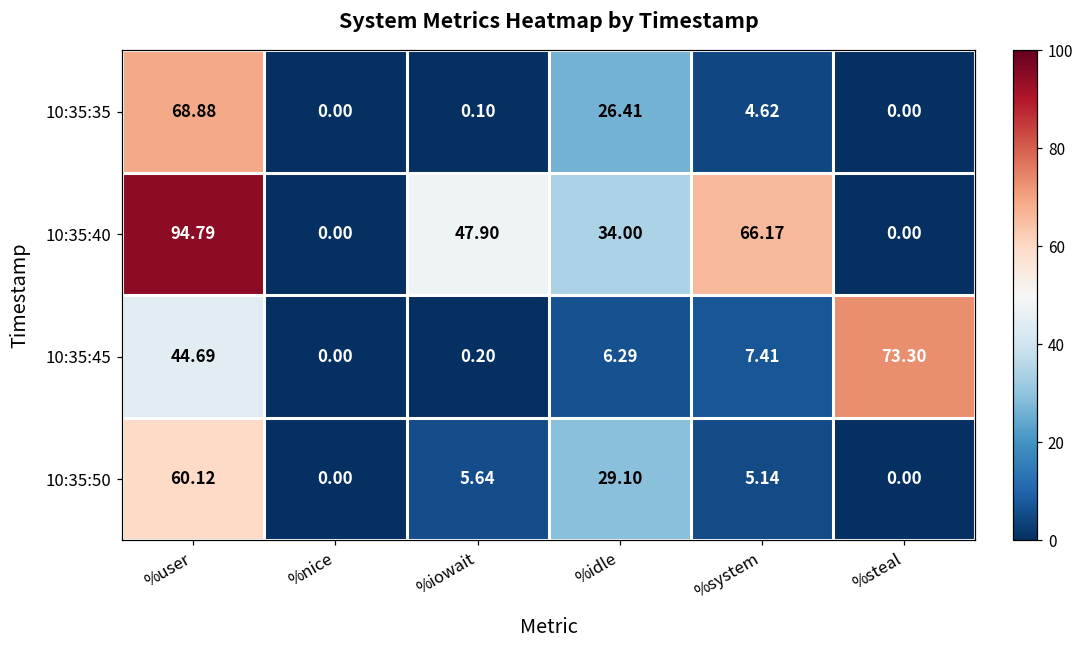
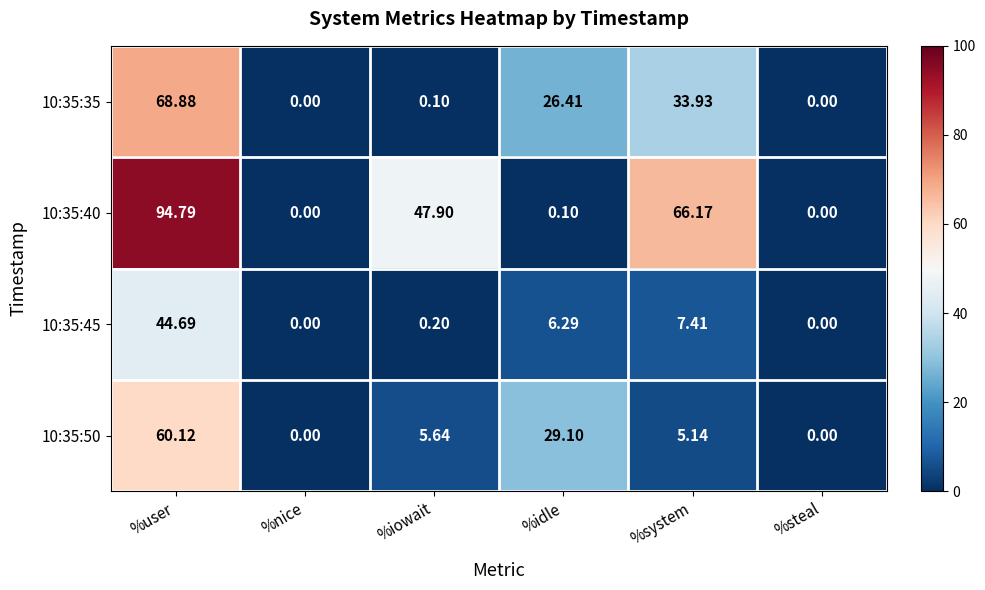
10:35:35, %system: 4.62 -> 33.93
10:35:40, %idle: 34.00 -> 0.10
10:35:45, %steal: 73.30 -> 0.00
